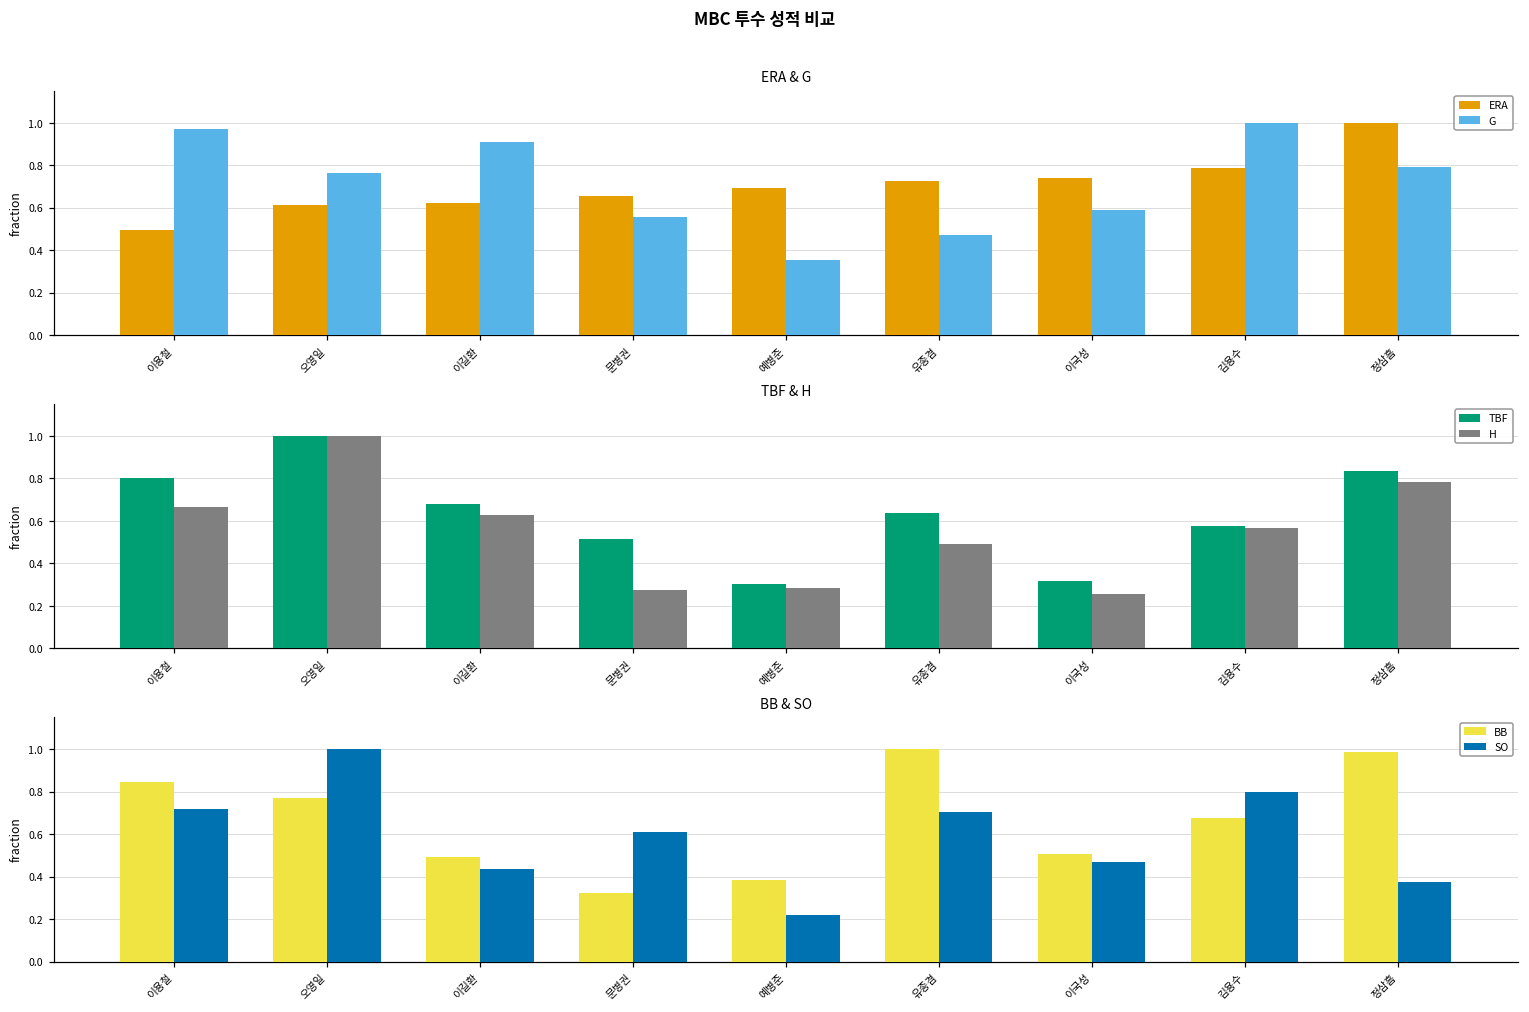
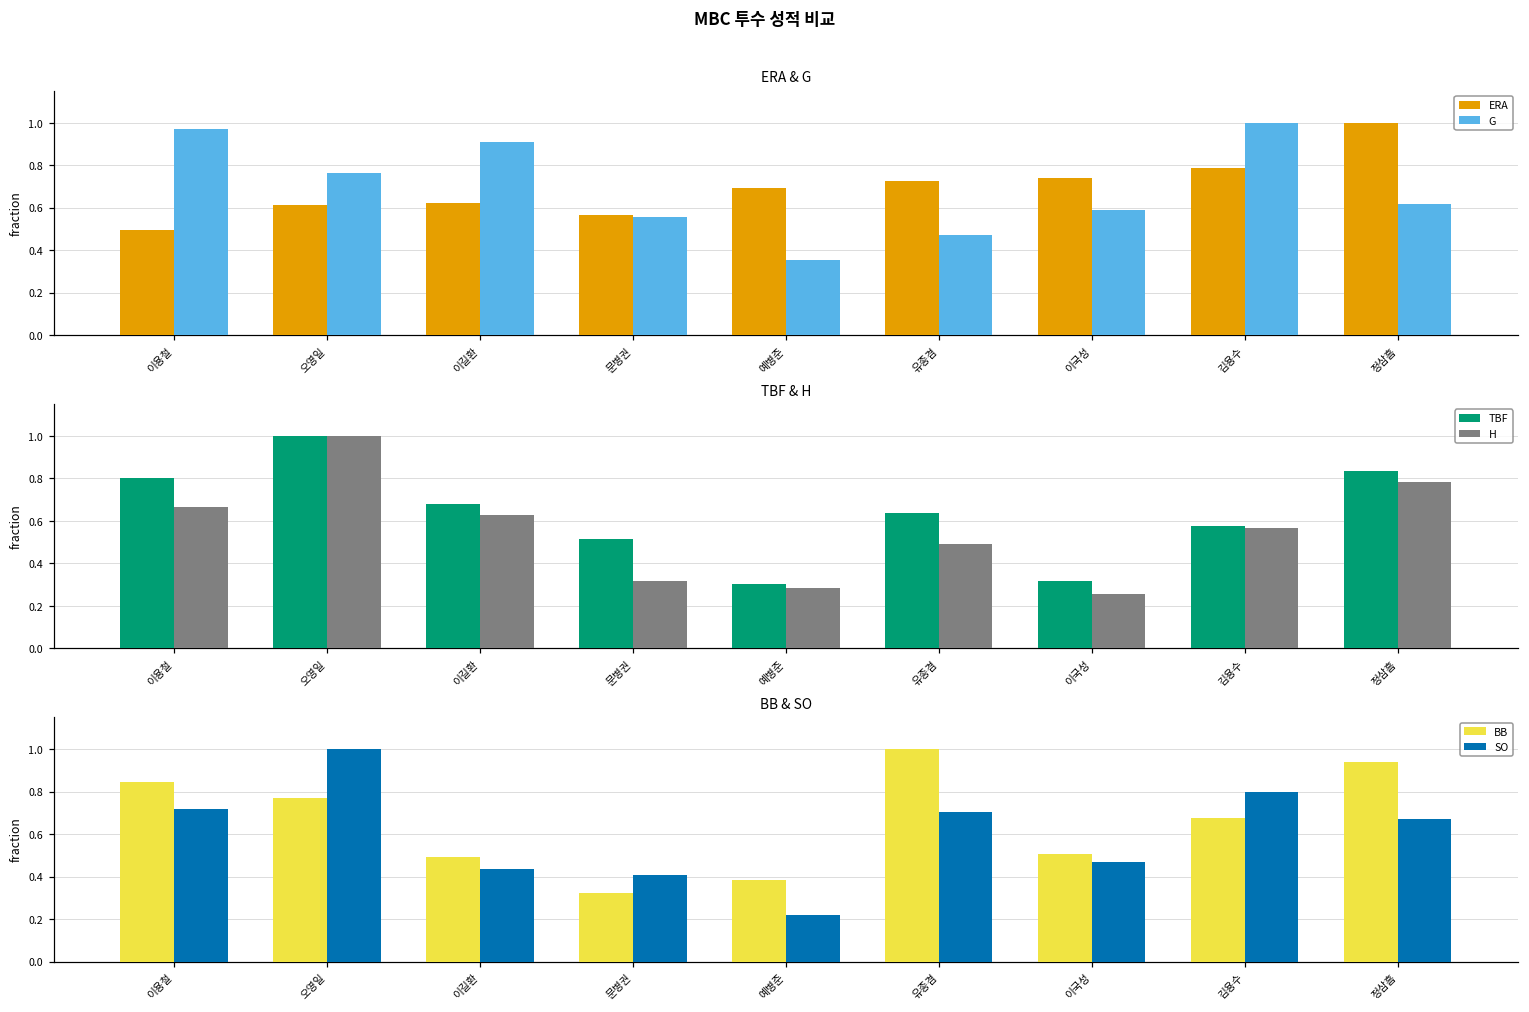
ERA & G, ERA, 문병권: 0.66 -> 0.57
ERA & G, G, 정삼흠: 0.79 -> 0.62
TBF & H, H, 문병권: 0.27 -> 0.32
BB & SO, SO, 문병권: 0.61 -> 0.41
BB & SO, BB, 정삼흠: 0.98 -> 0.94
BB & SO, SO, 정삼흠: 0.38 -> 0.67
